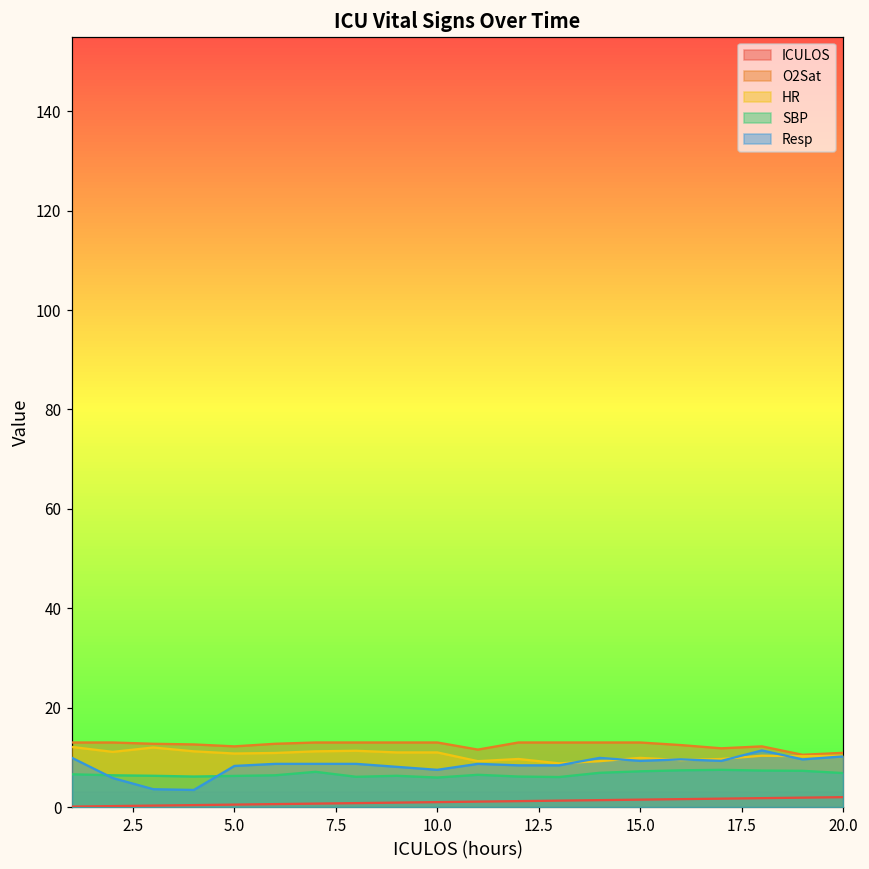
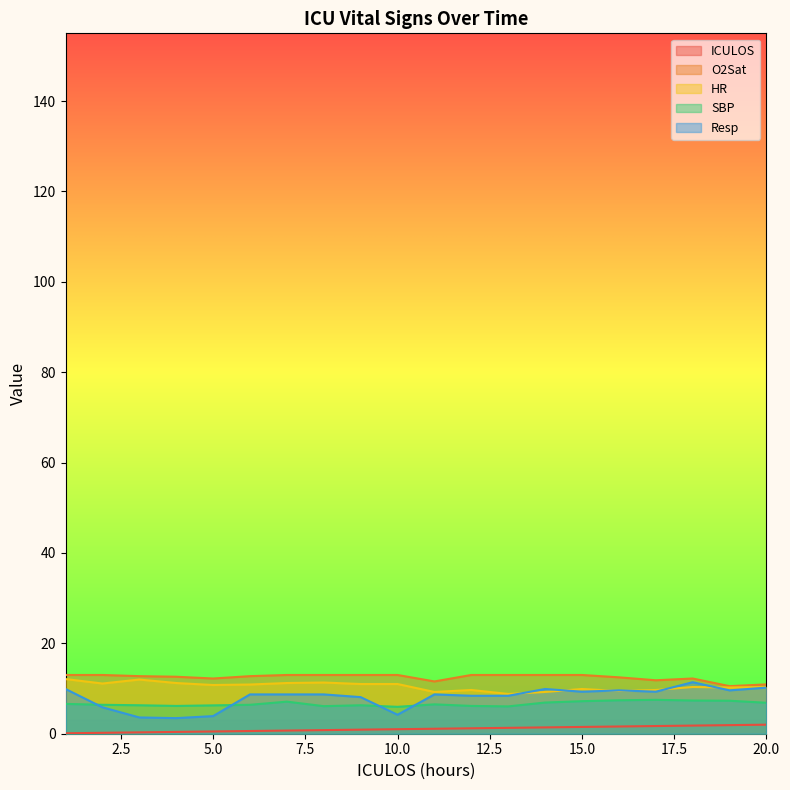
Resp, 5.0: 8 -> 4
Resp, 10.0: 8 -> 4
